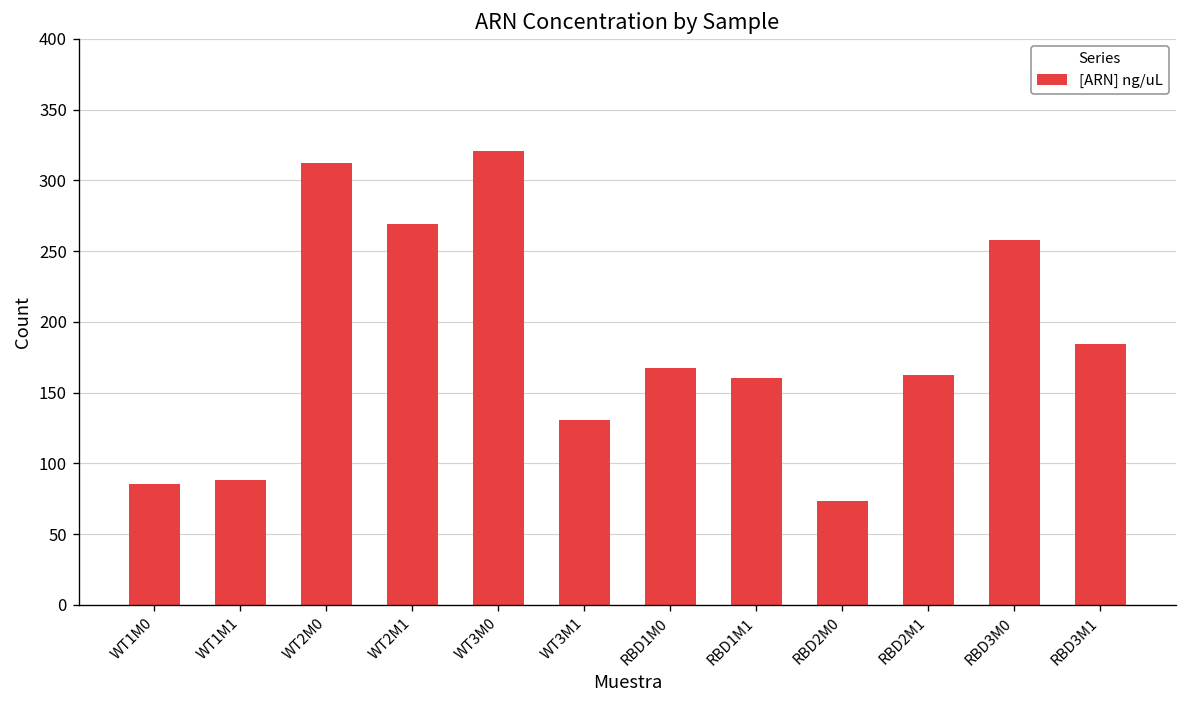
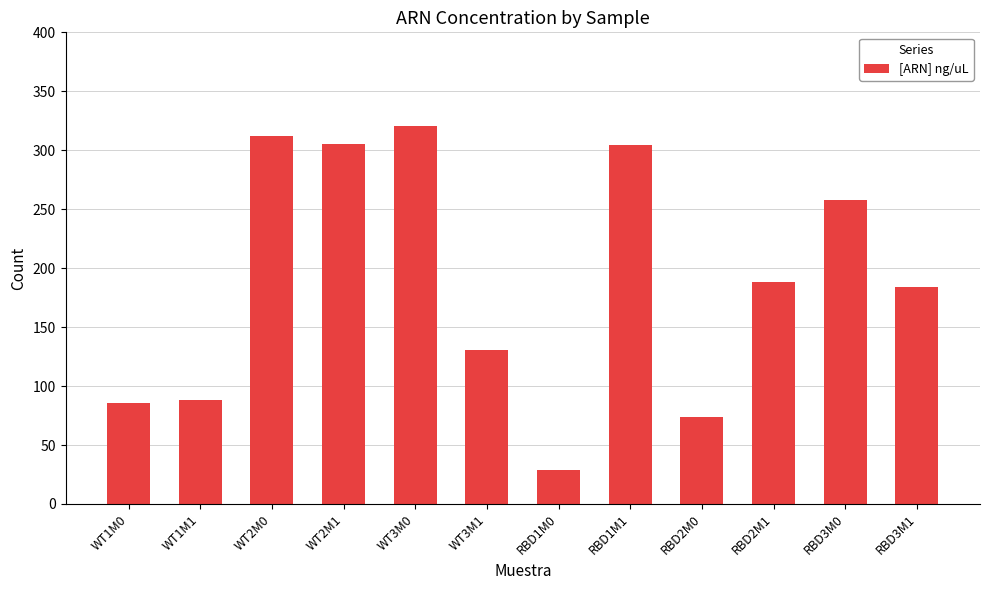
WT2M1: 269 -> 305
RBD1M0: 168 -> 29
RBD1M1: 161 -> 305
RBD2M1: 163 -> 188
